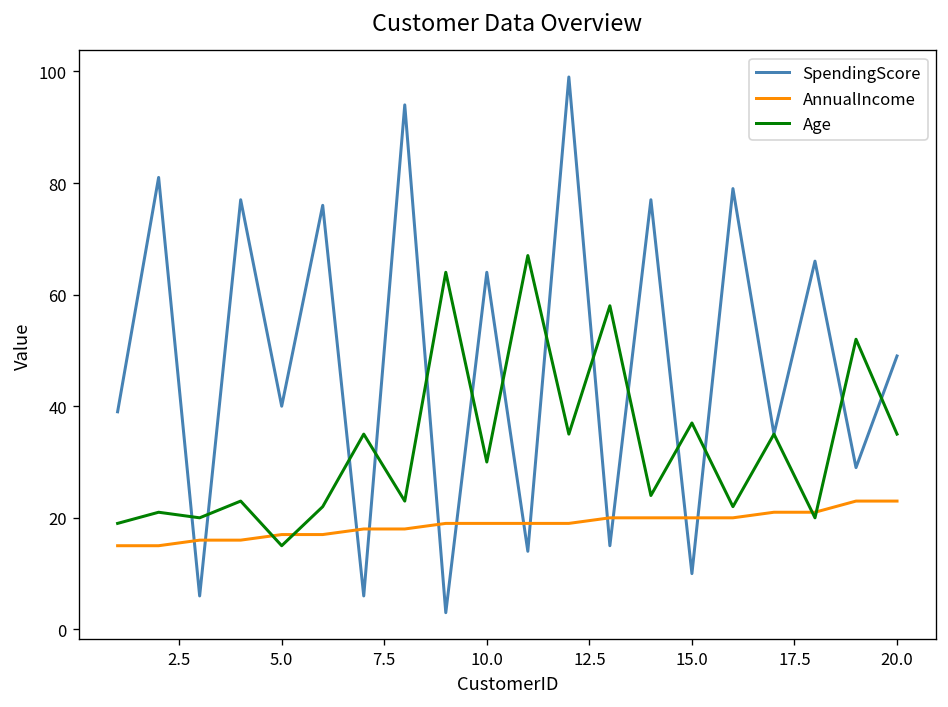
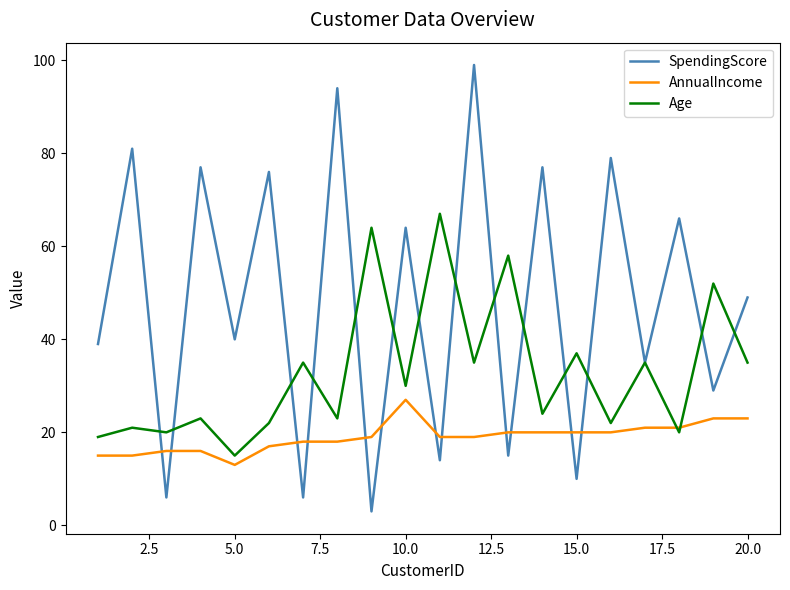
AnnualIncome, 5.0: 17 -> 13
AnnualIncome, 10.0: 19 -> 27
